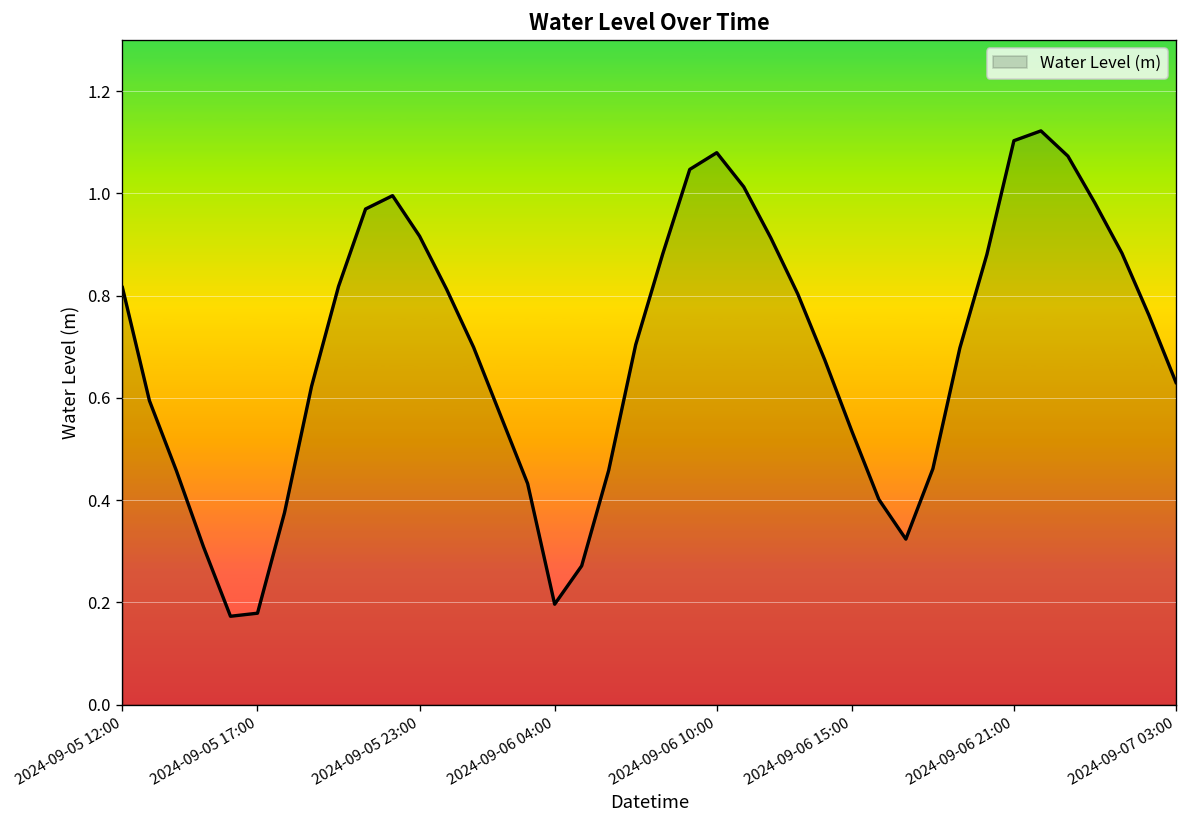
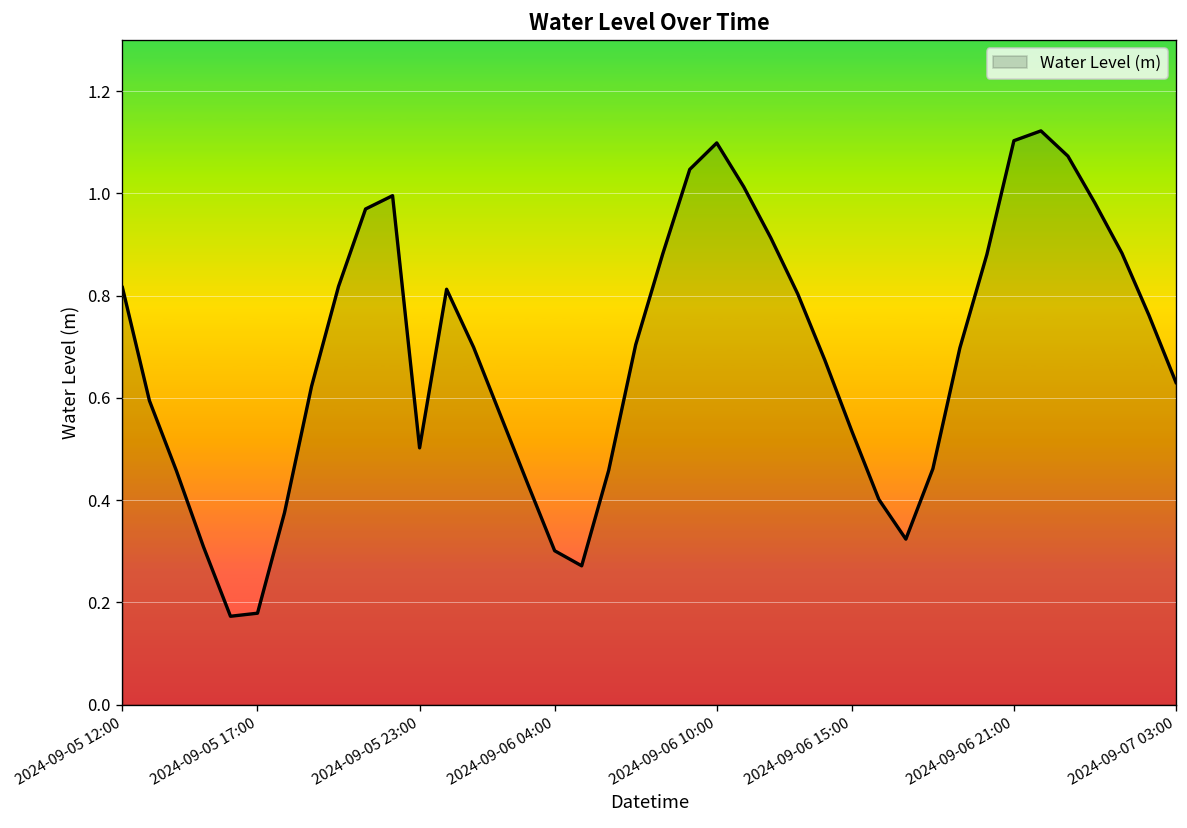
2024-09-05 23:00: 0.92 -> 0.50
2024-09-06 04:00: 0.20 -> 0.30
2024-09-06 10:00: 1.08 -> 1.10
